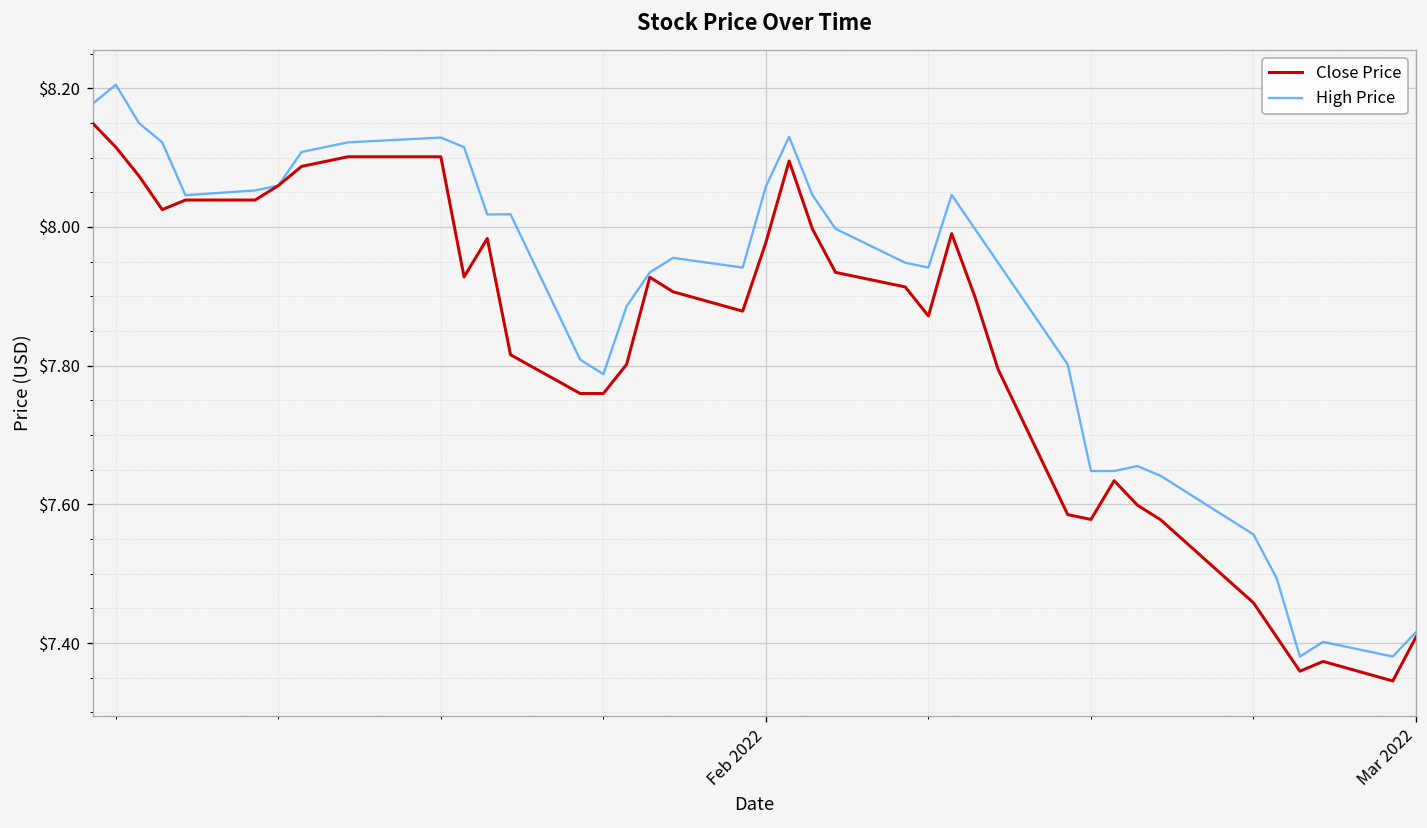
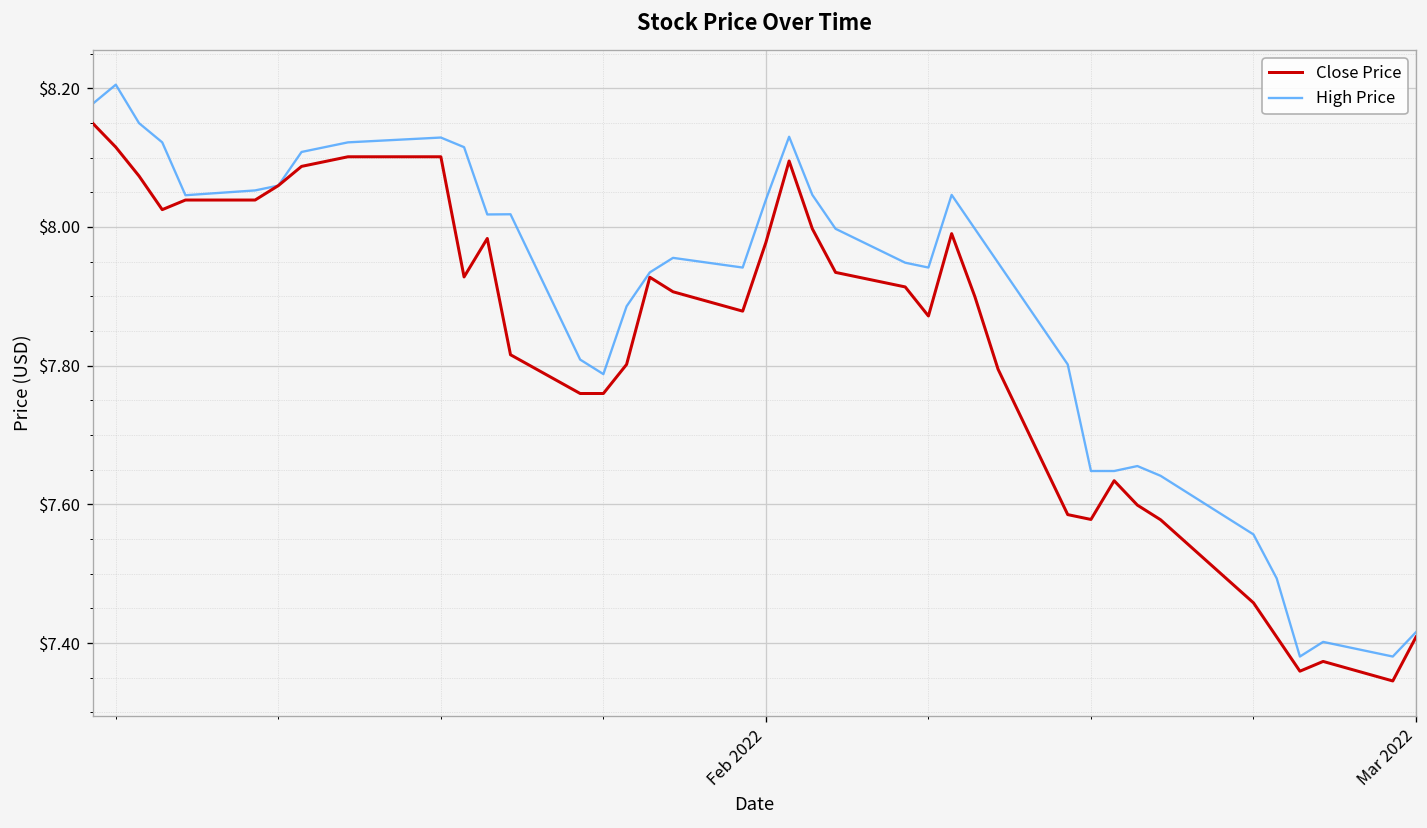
High Price, Feb 2022: $8.06 -> $8.04
